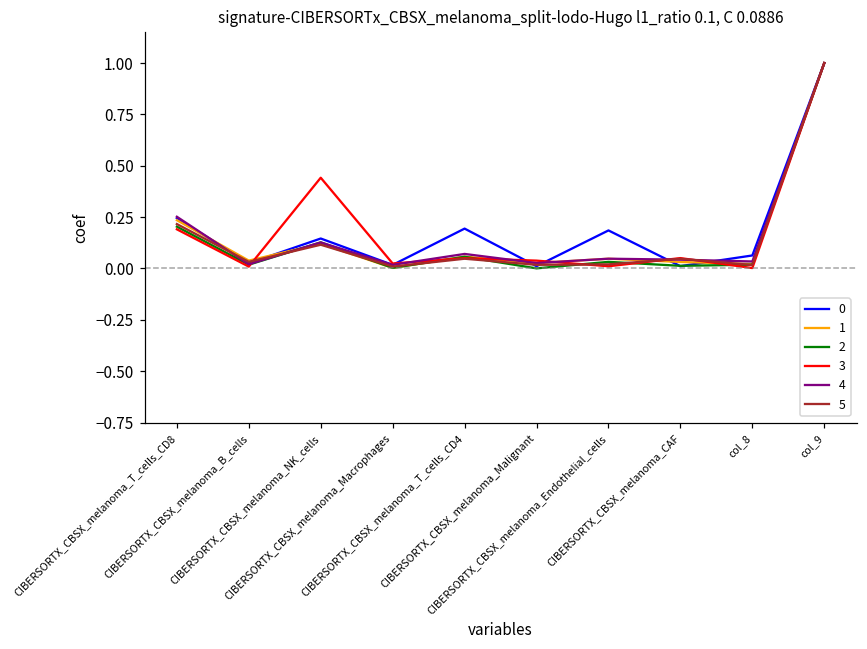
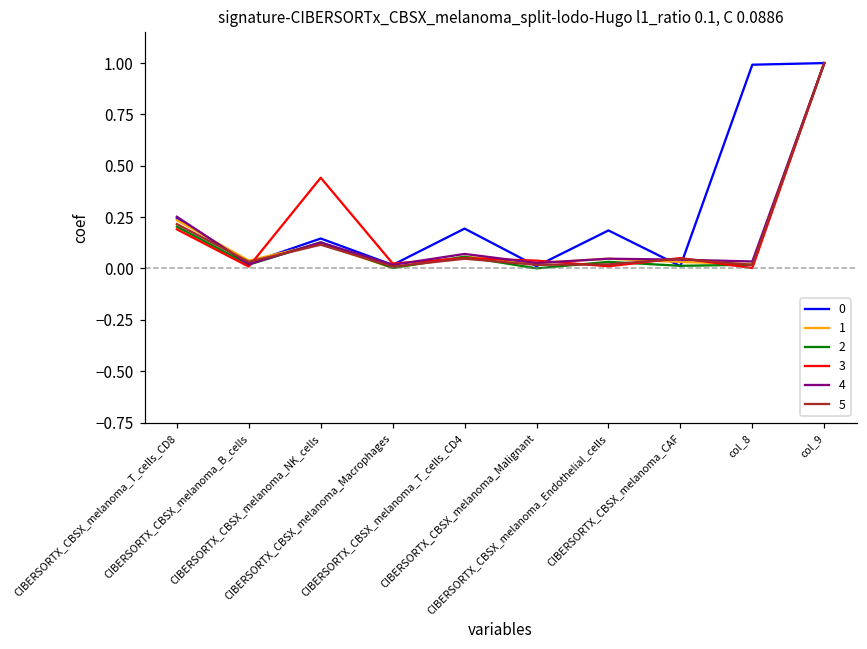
0, col_8: 0.06 -> 0.99
